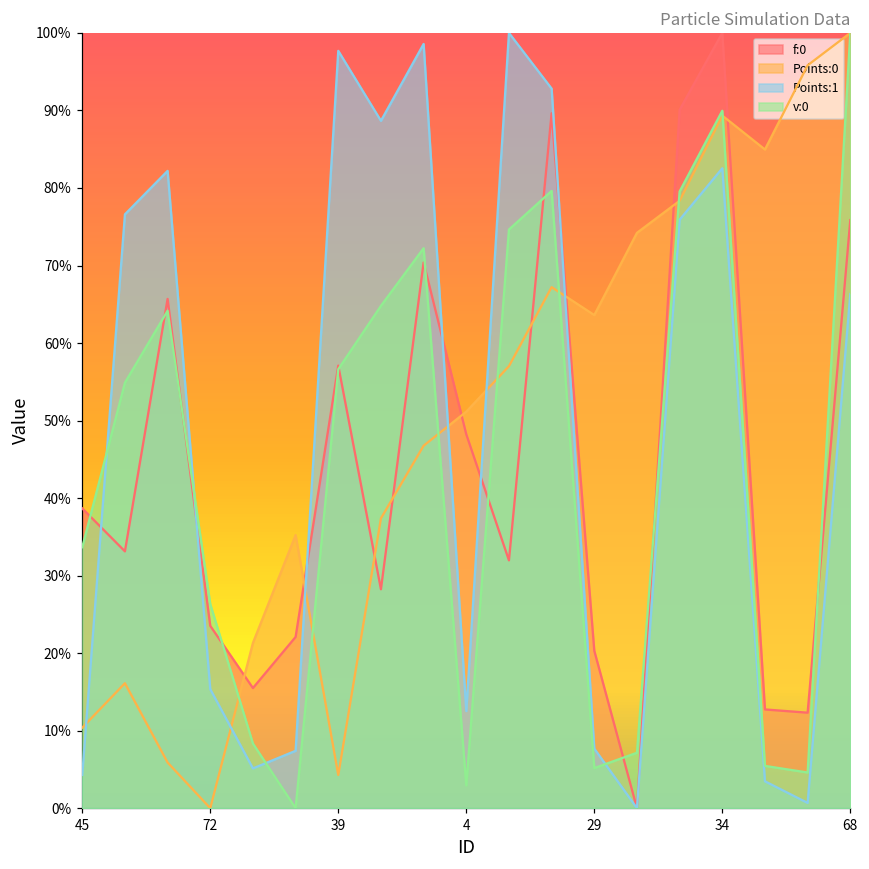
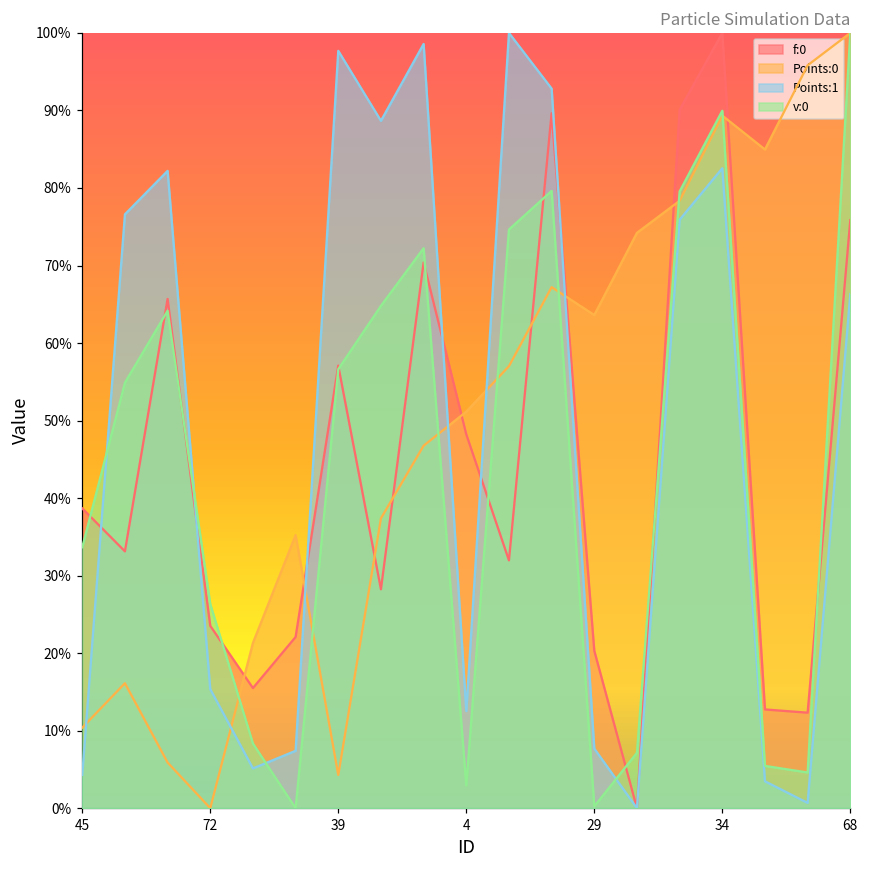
v:0, 29: 5% -> 0%
